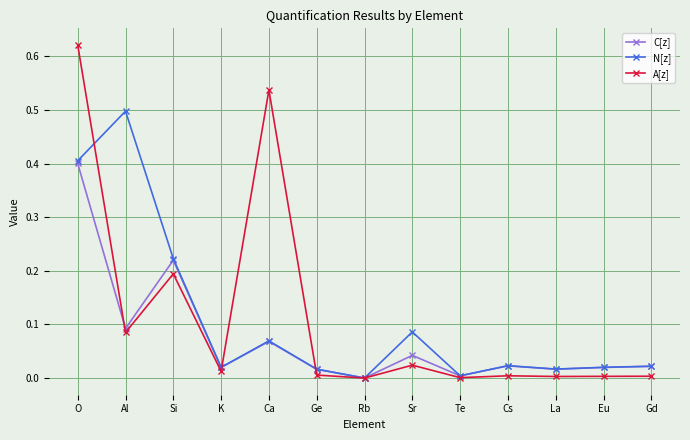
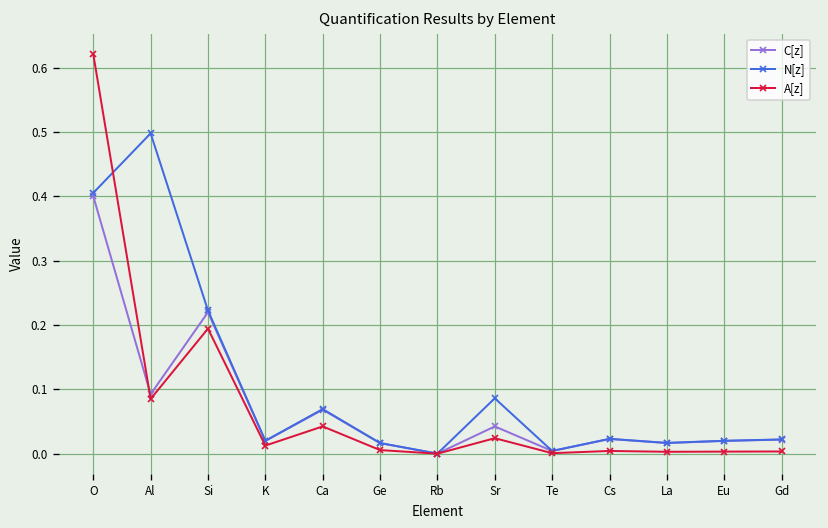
A[z], Ca: 0.54 -> 0.04
